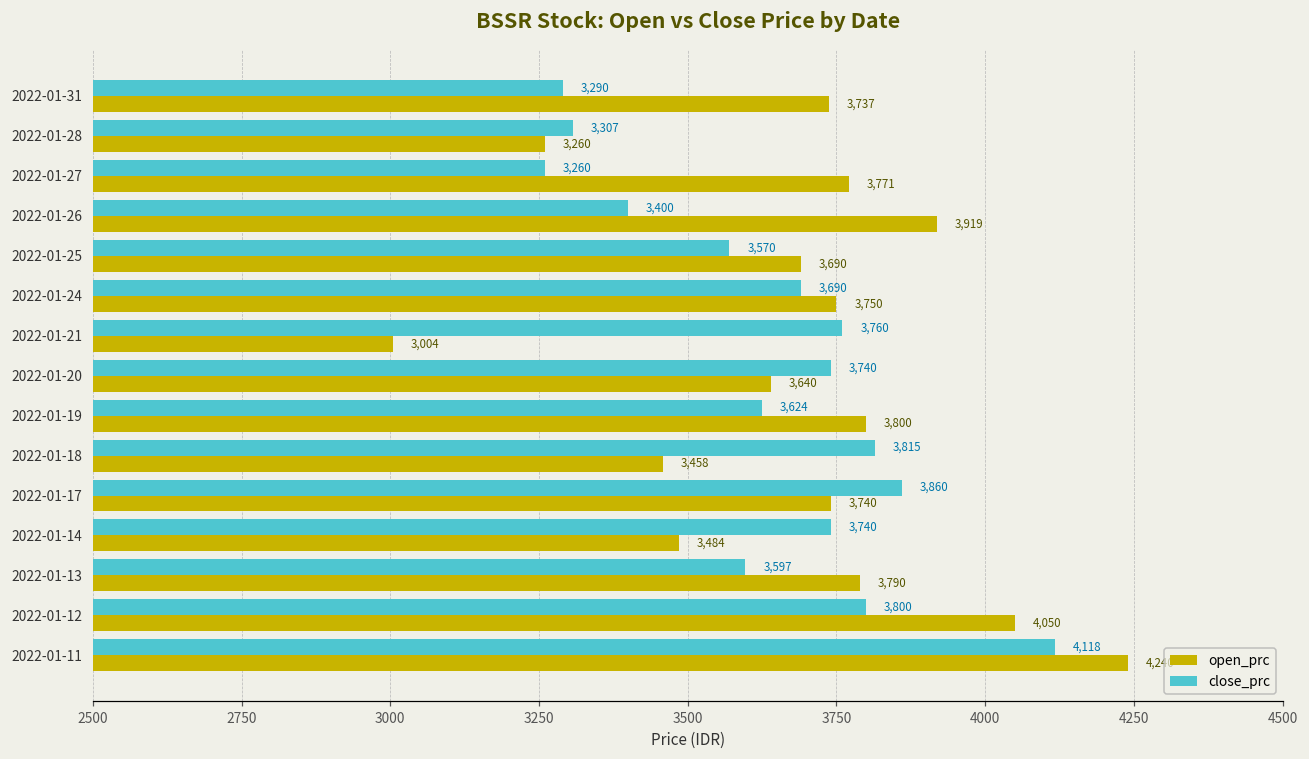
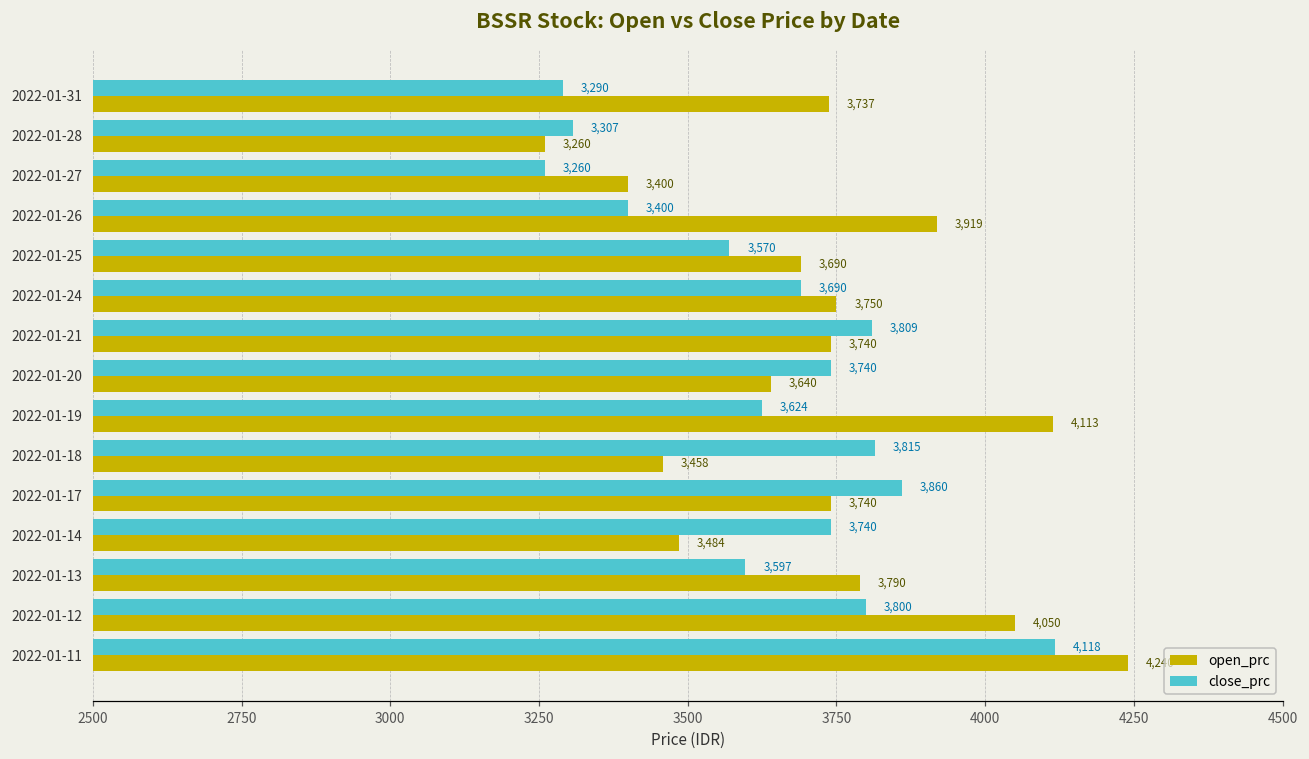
open_prc, 2022-01-27: 3,771 -> 3,400
close_prc, 2022-01-21: 3,760 -> 3,809
open_prc, 2022-01-21: 3,004 -> 3,740
open_prc, 2022-01-19: 3,800 -> 4,113
